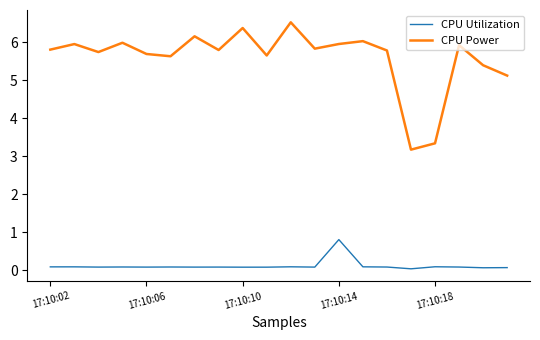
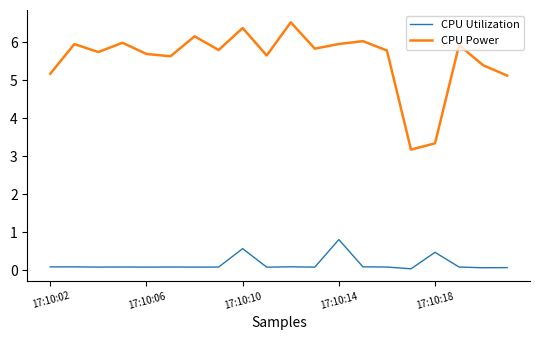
CPU Power, 17:10:02: 5.8 -> 5.2
CPU Utilization, 17:10:10: 0.1 -> 0.6
CPU Utilization, 17:10:18: 0.1 -> 0.5
